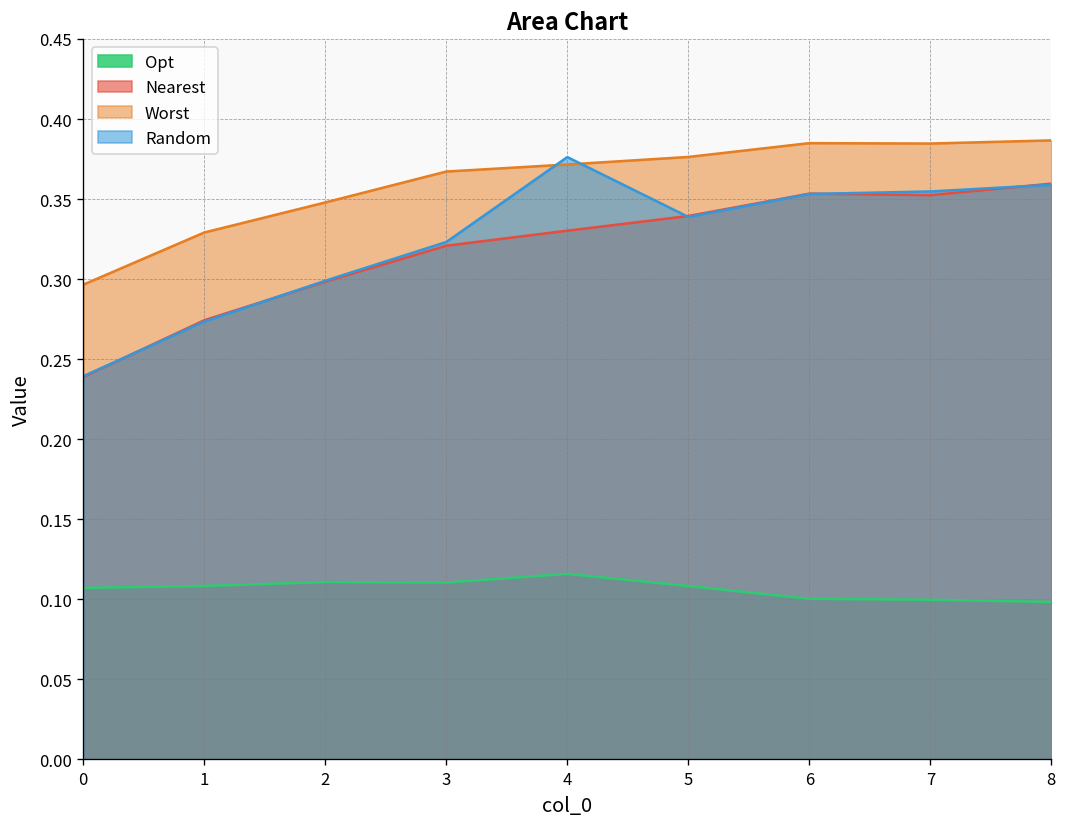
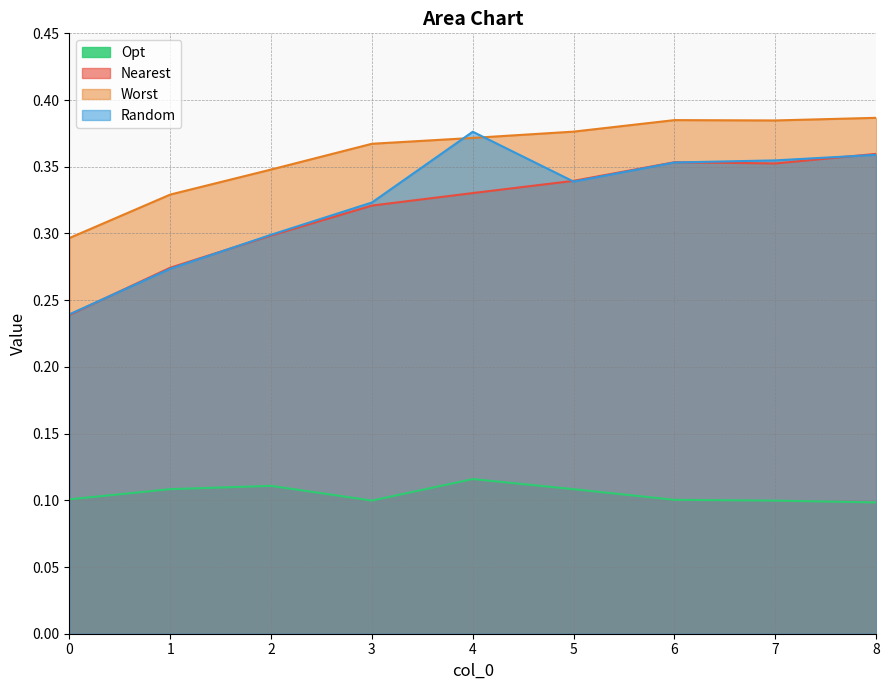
Opt, 0: 0.107 -> 0.101
Opt, 3: 0.110 -> 0.100
